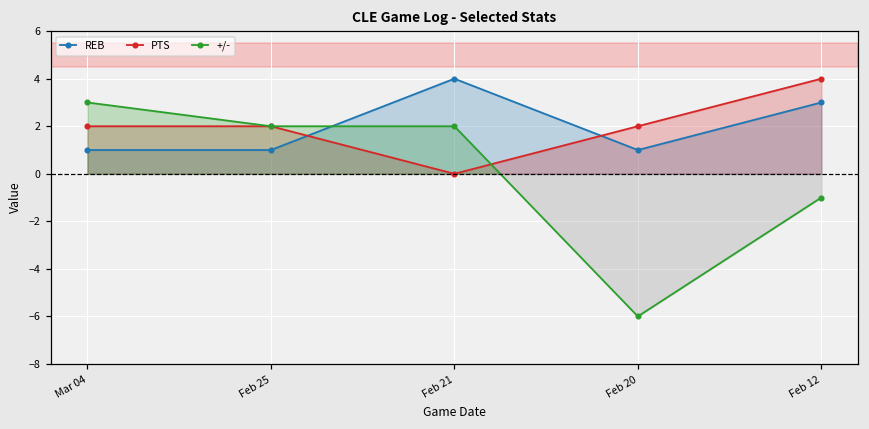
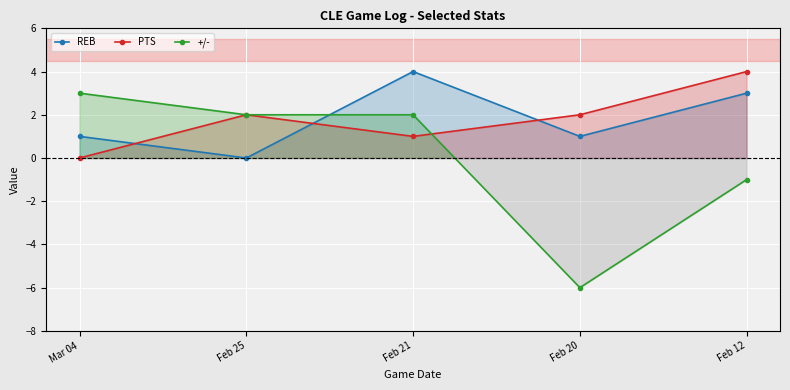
PTS, Mar 04: 2 -> 0
REB, Feb 25: 1 -> 0
PTS, Feb 21: 0 -> 1
